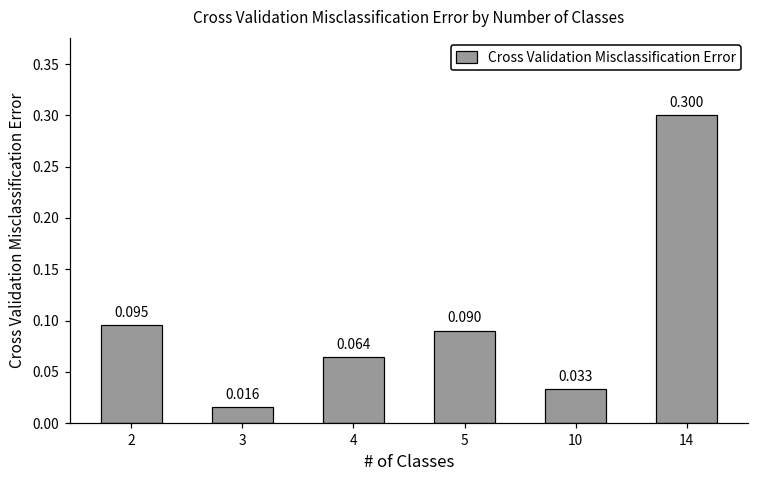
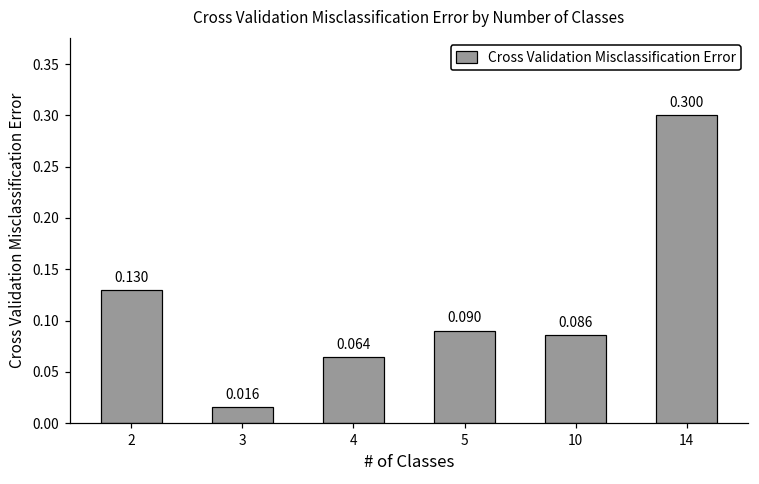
2: 0.095 -> 0.130
10: 0.033 -> 0.086
